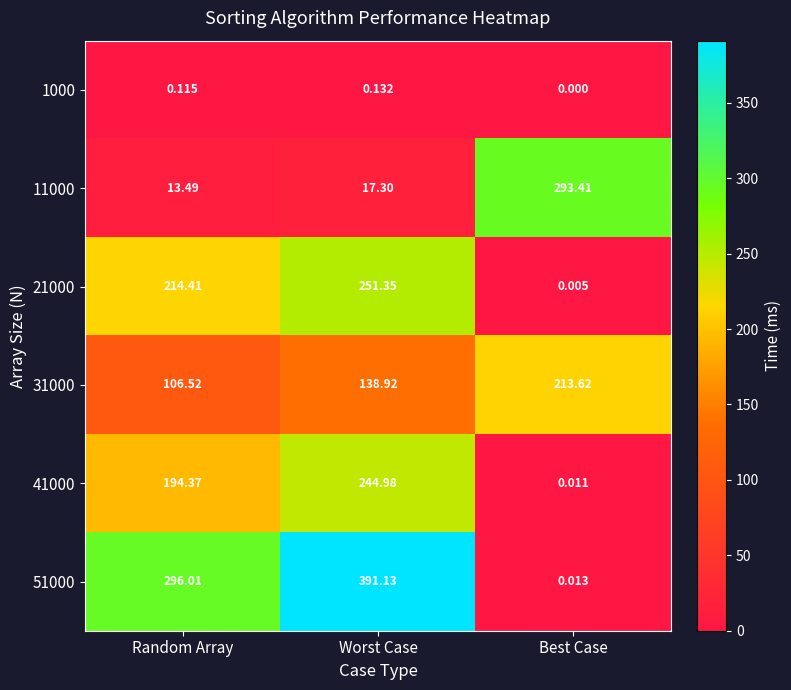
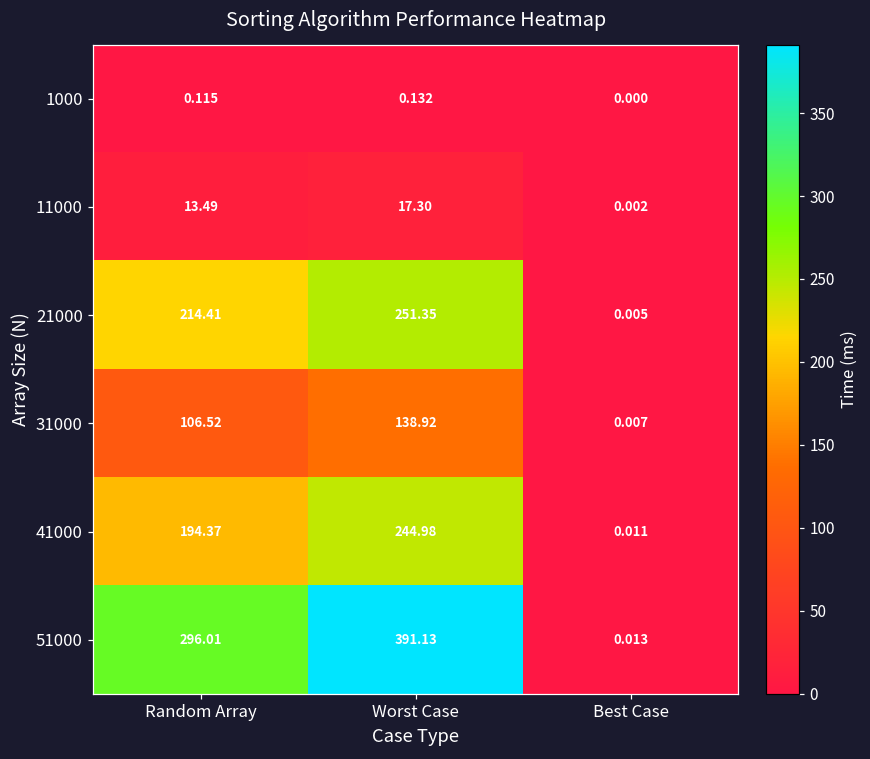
11000, Best Case: 293.41 -> 0.002
31000, Best Case: 213.62 -> 0.007
